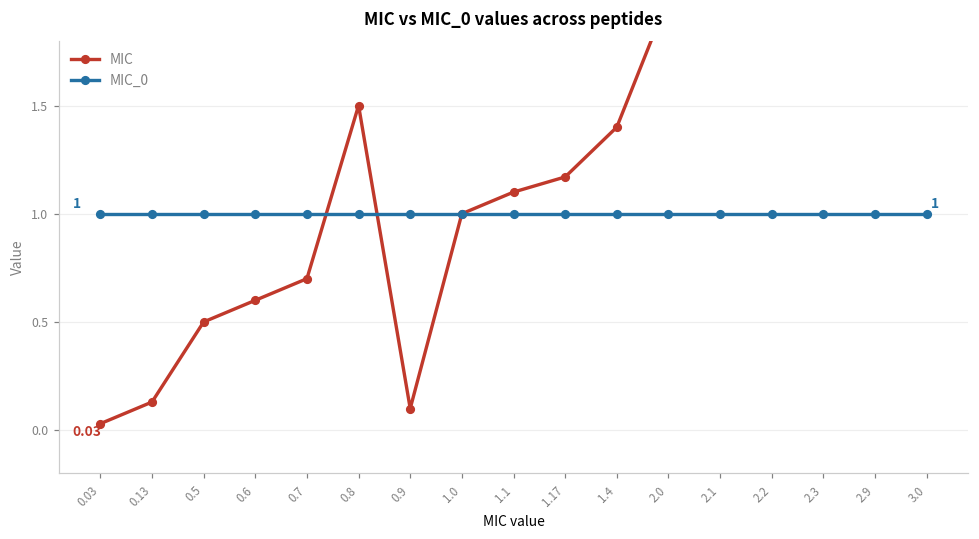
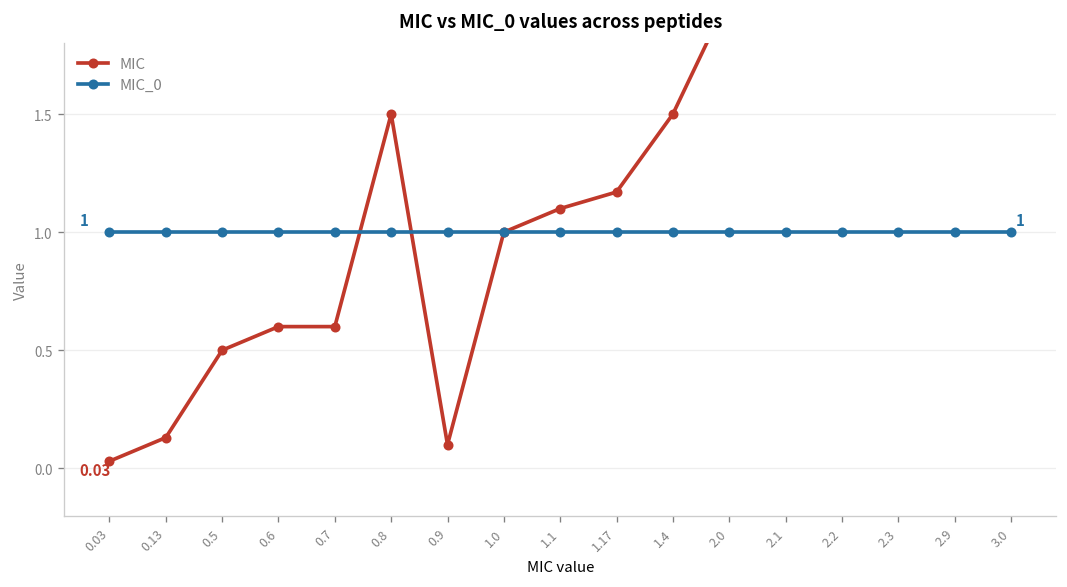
MIC, 0.7: 0.7 -> 0.6
MIC, 1.4: 1.4 -> 1.5
